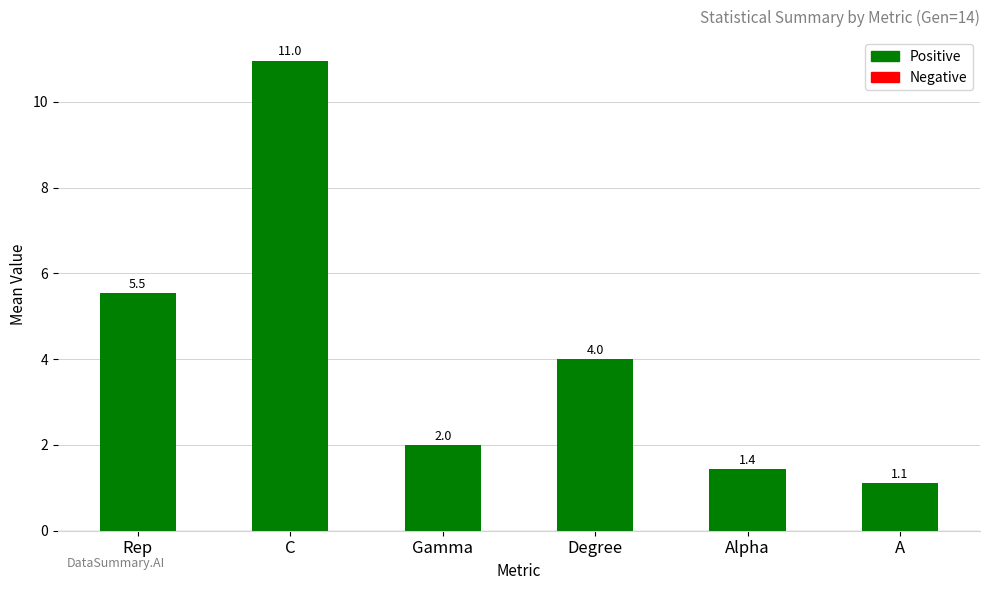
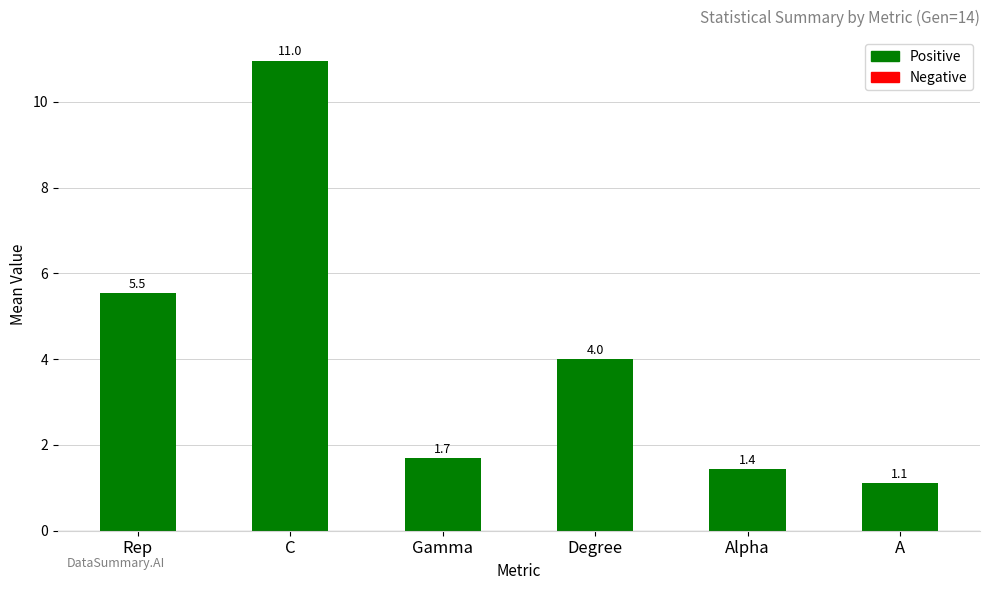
Gamma: 2.0 -> 1.7
